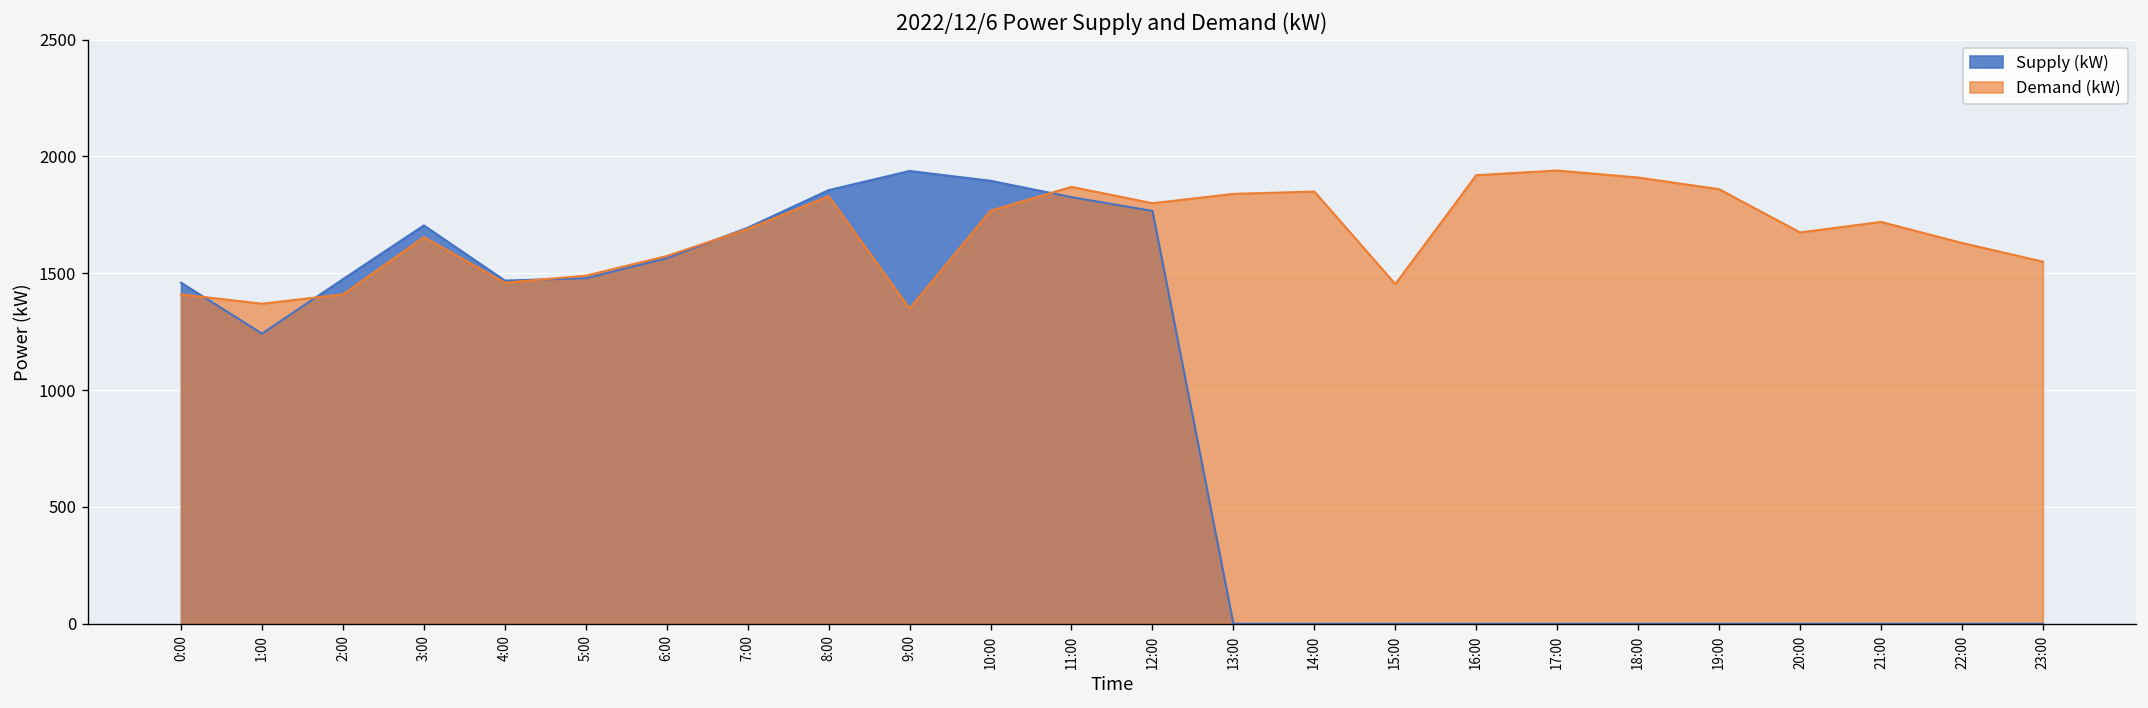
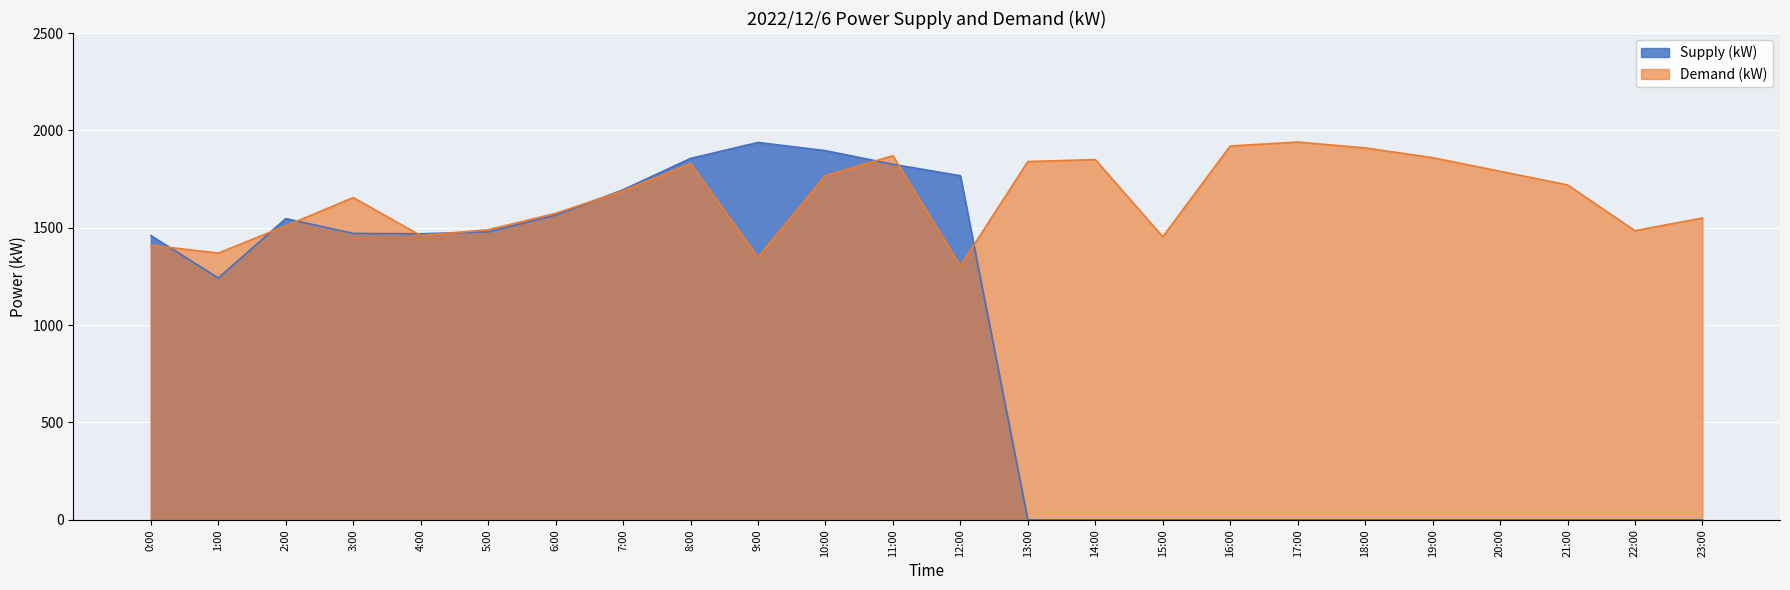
Supply (kW), 2:00: 1480 -> 1550
Demand (kW), 2:00: 1410 -> 1510
Supply (kW), 3:00: 1710 -> 1470
Demand (kW), 12:00: 1800 -> 1300
Demand (kW), 20:00: 1680 -> 1790
Demand (kW), 22:00: 1630 -> 1490
